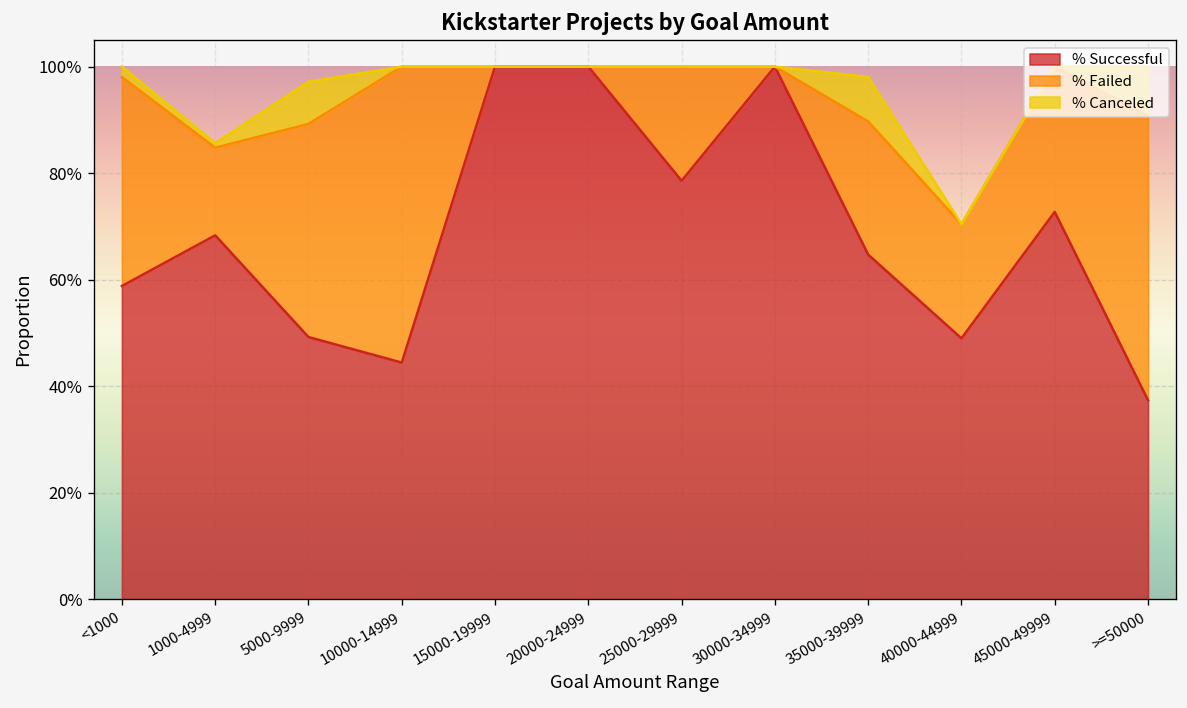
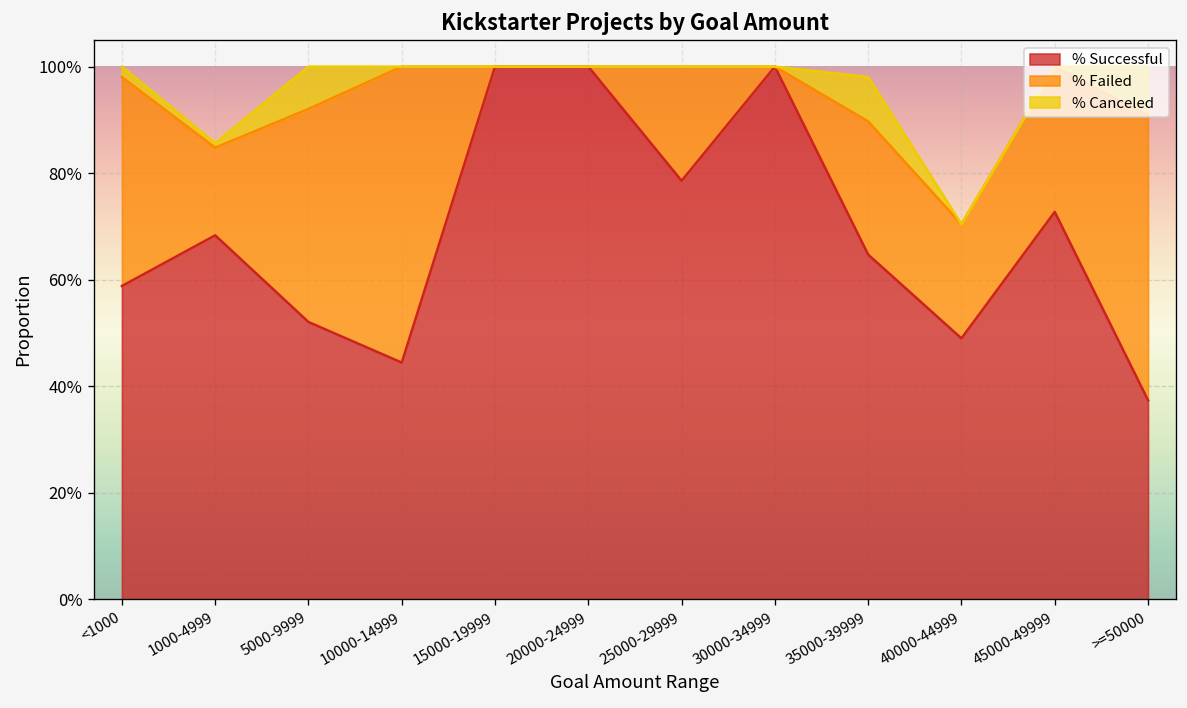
% Successful, 5000-9999: 49% -> 52%
